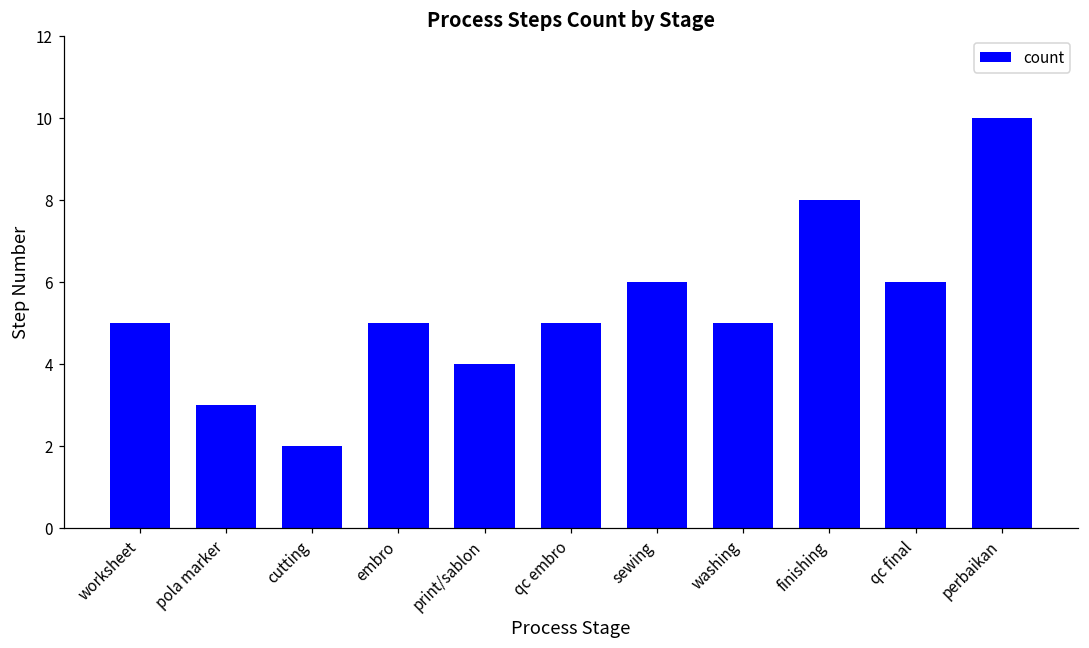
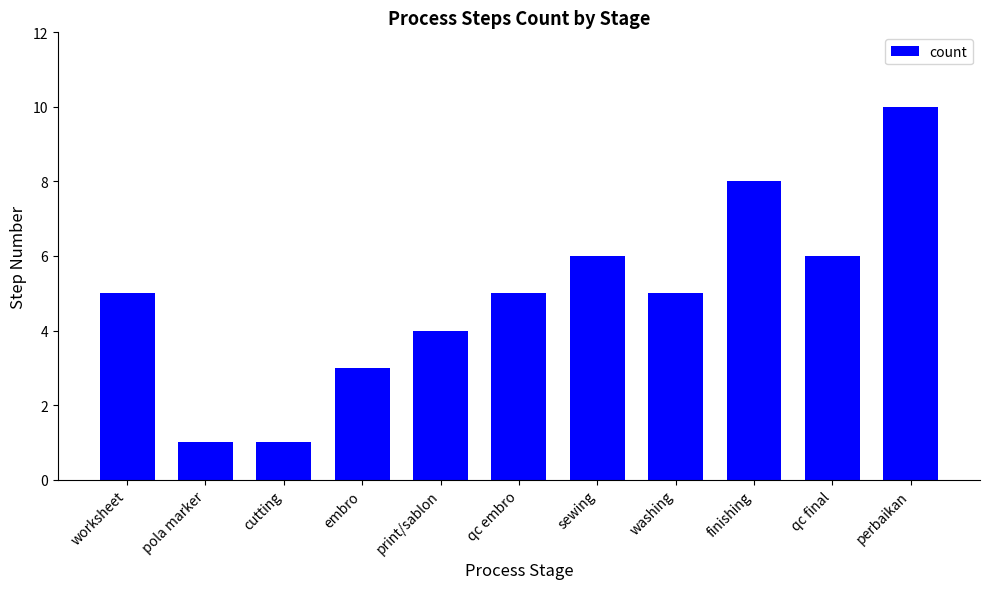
pola marker: 3 -> 1
cutting: 2 -> 1
embro: 5 -> 3
